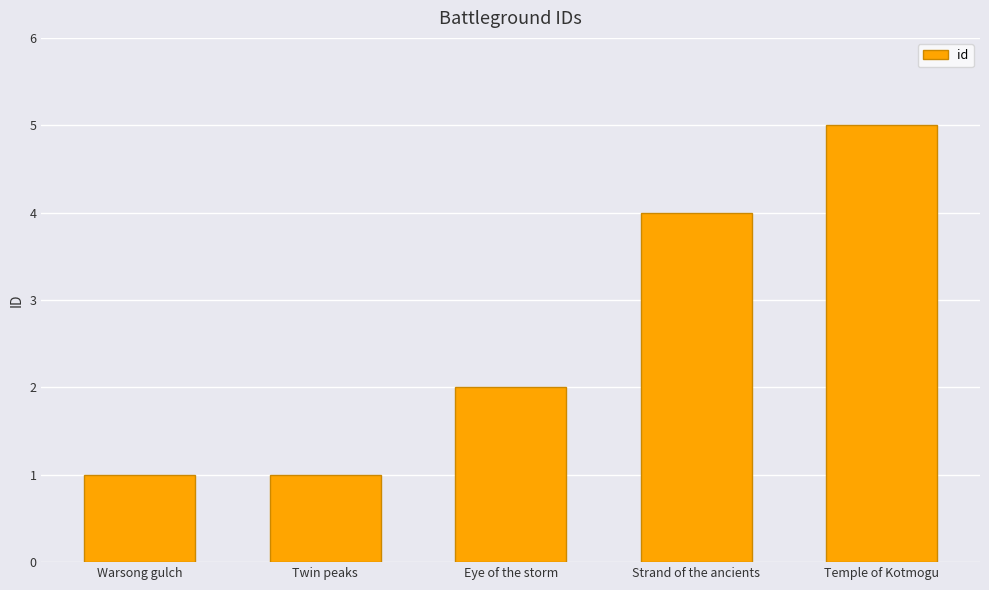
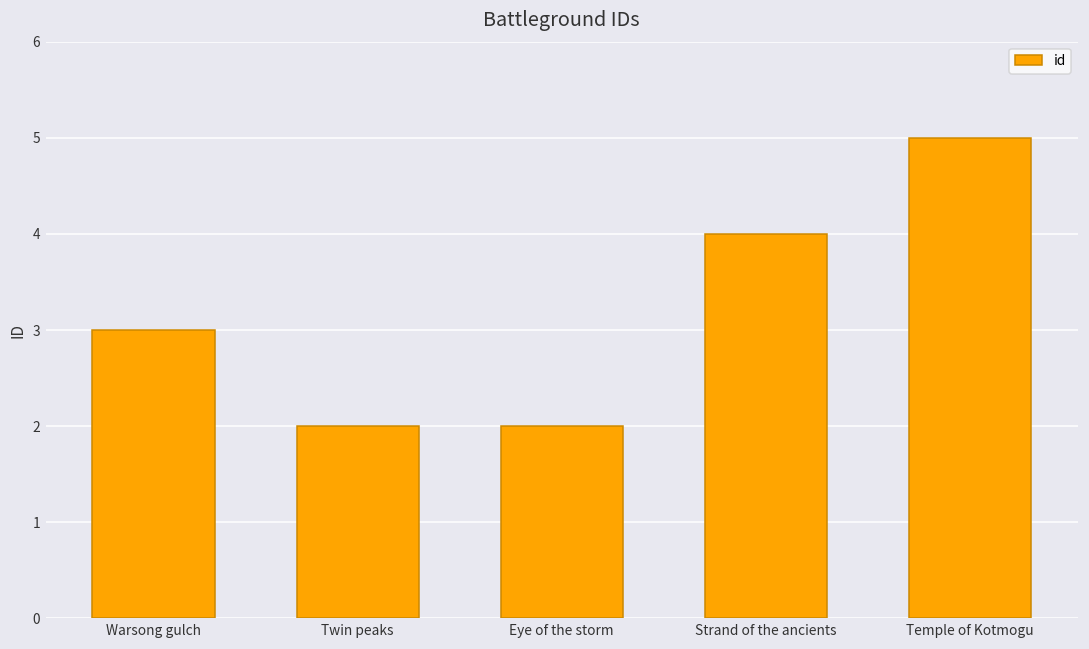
Warsong gulch: 1 -> 3
Twin peaks: 1 -> 2
